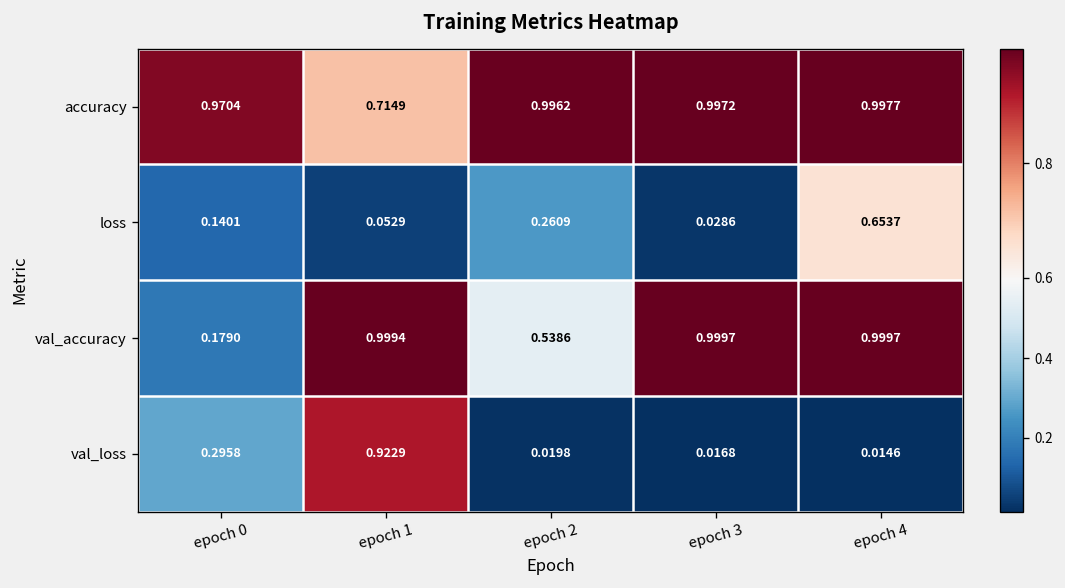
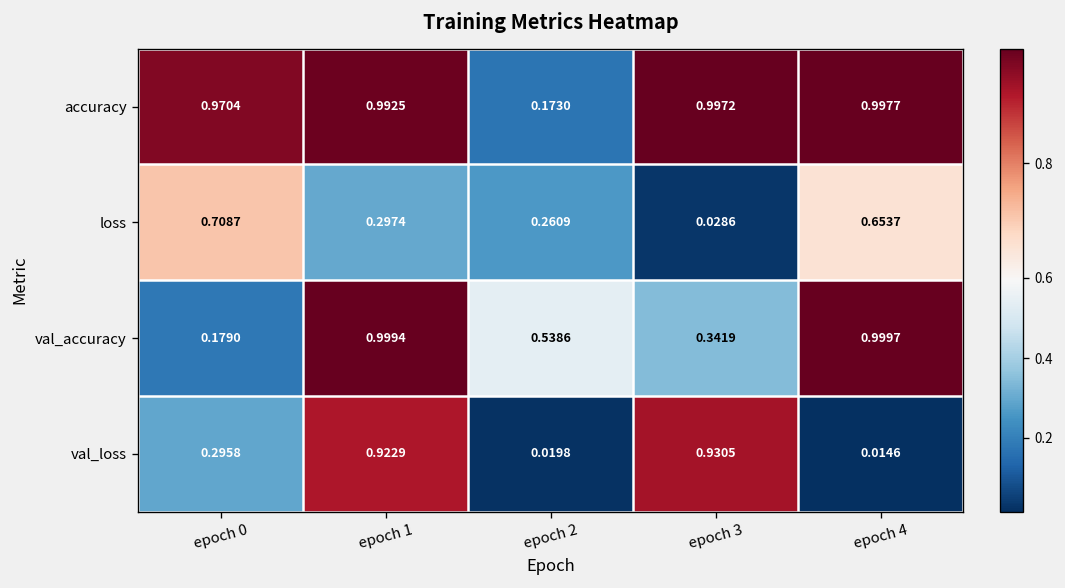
accuracy, epoch 1: 0.7149 -> 0.9925
accuracy, epoch 2: 0.9962 -> 0.1730
loss, epoch 0: 0.1401 -> 0.7087
loss, epoch 1: 0.0529 -> 0.2974
val_accuracy, epoch 3: 0.9997 -> 0.3419
val_loss, epoch 3: 0.0168 -> 0.9305
